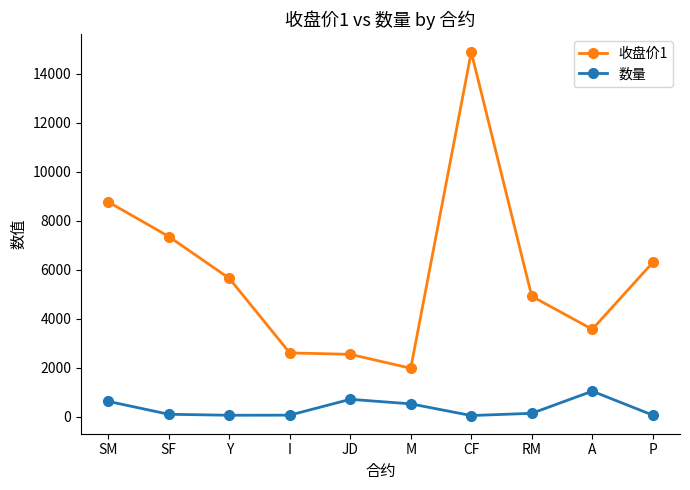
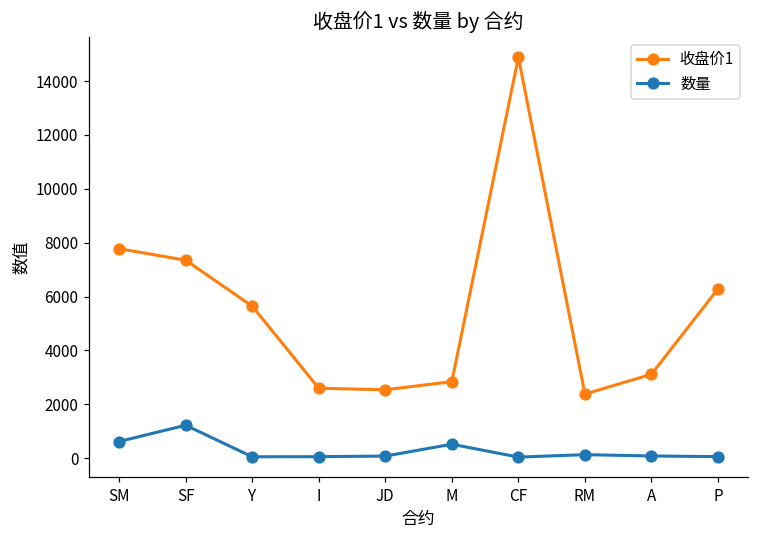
收盘价1, SM: 8800 -> 7800
数量, SF: 100 -> 1200
数量, JD: 700 -> 100
收盘价1, M: 2000 -> 2800
收盘价1, RM: 4900 -> 2400
收盘价1, A: 3600 -> 3100
数量, A: 1000 -> 100
